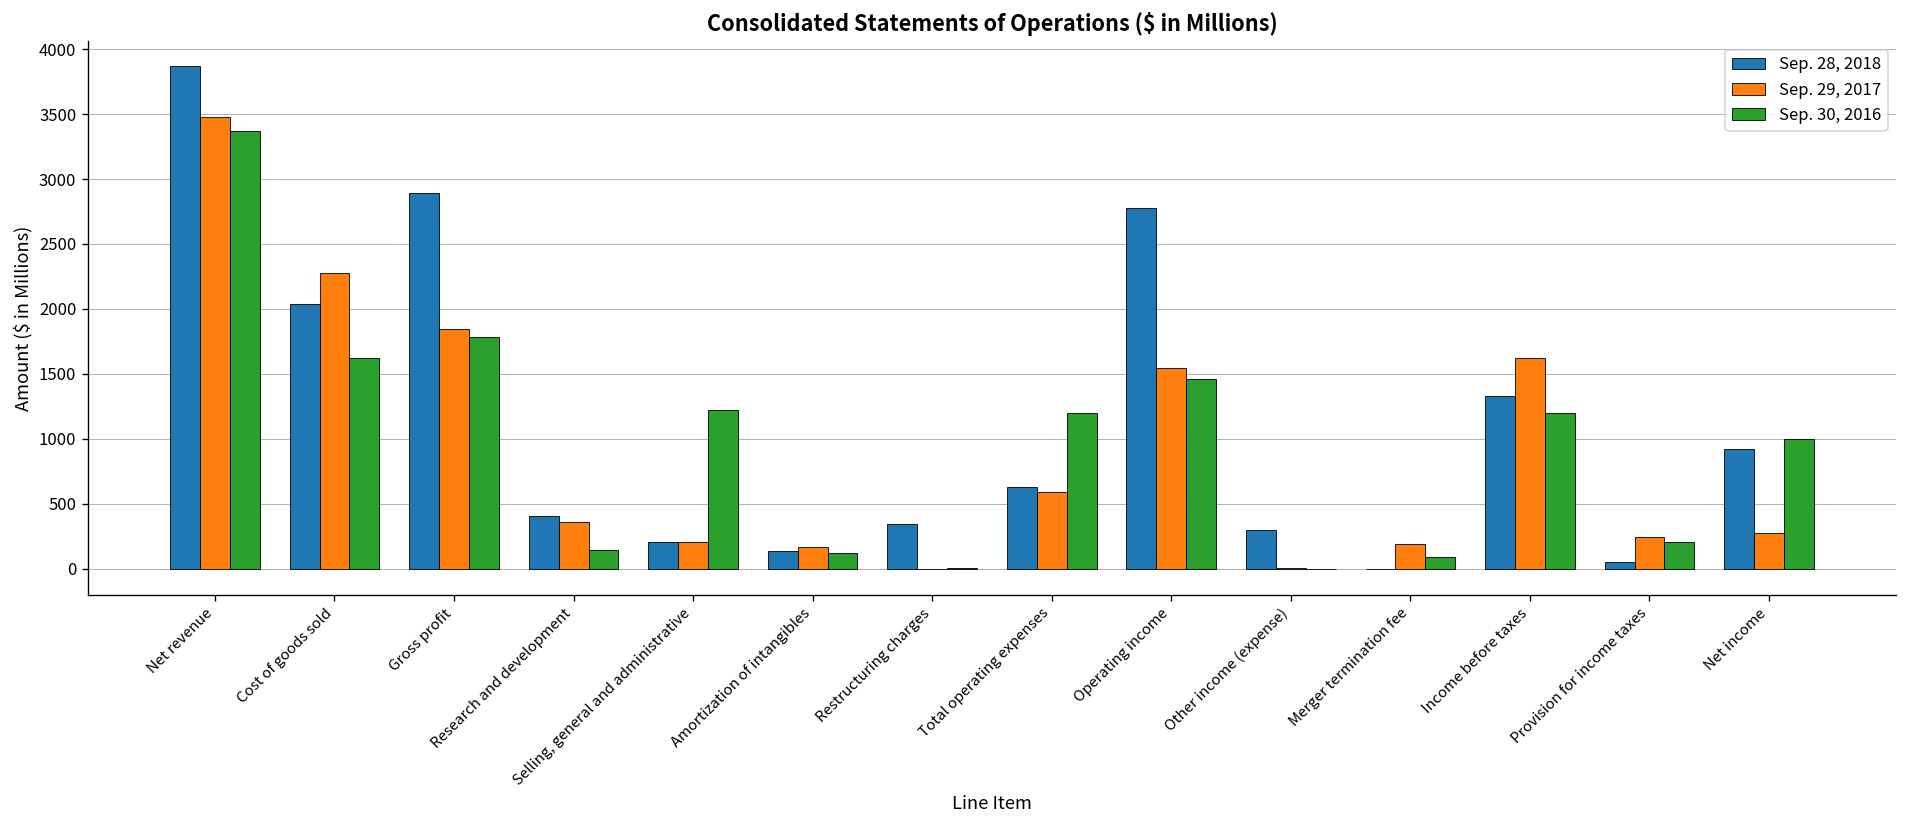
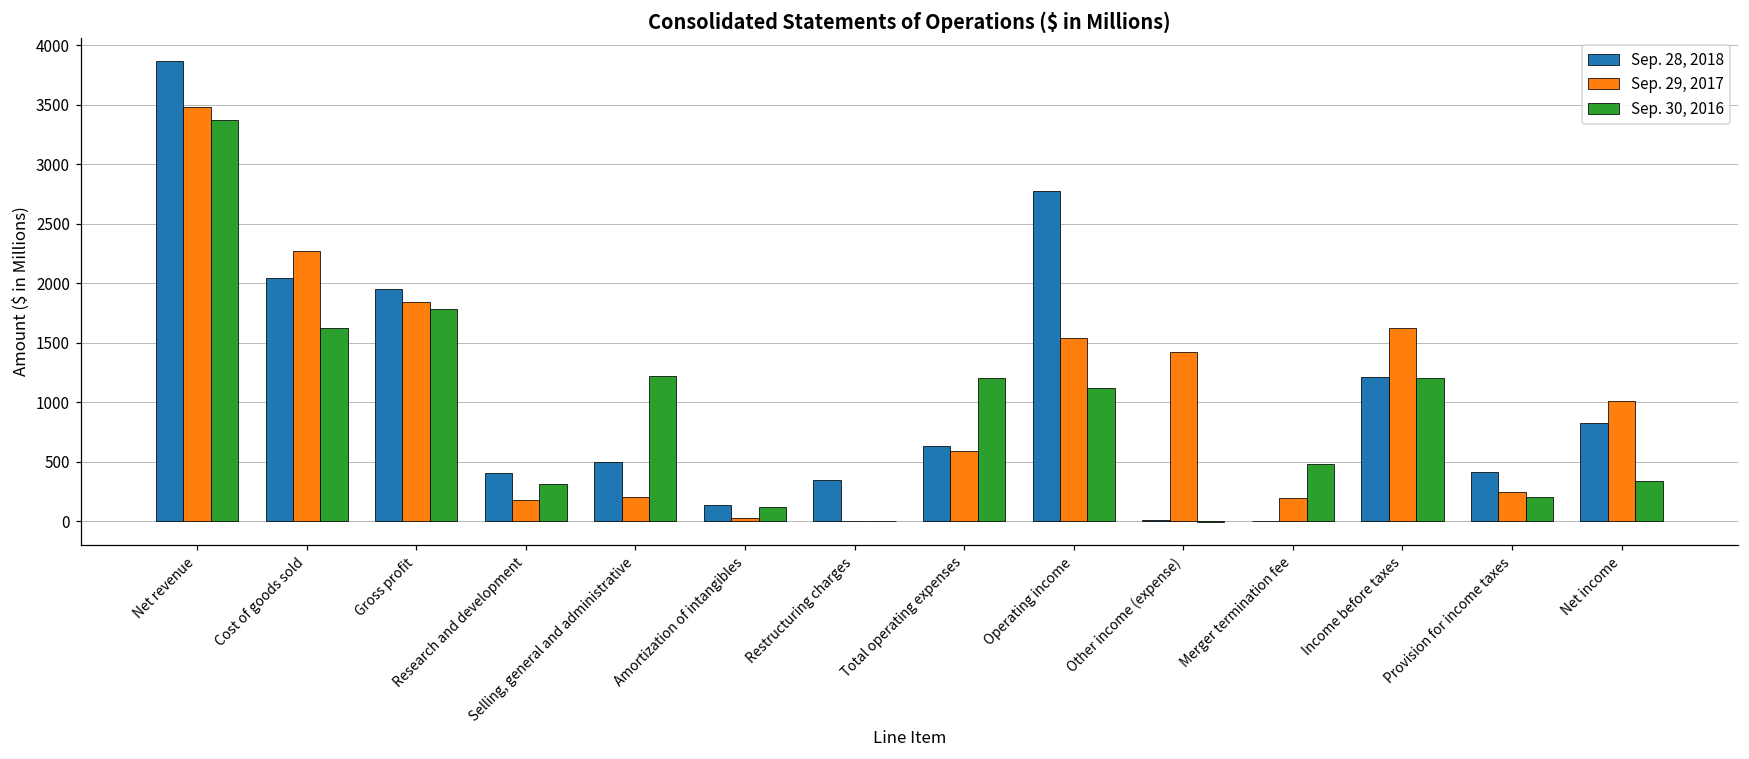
Sep. 28, 2018, Gross profit: 2900 -> 1950
Sep. 29, 2017, Research and development: 360 -> 180
Sep. 30, 2016, Research and development: 140 -> 310
Sep. 28, 2018, Selling, general and administrative: 210 -> 500
Sep. 29, 2017, Amortization of intangibles: 170 -> 30
Sep. 30, 2016, Operating income: 1460 -> 1120
Sep. 28, 2018, Other income (expense): 290 -> 10
Sep. 29, 2017, Other income (expense): 0 -> 1420
Sep. 30, 2016, Merger termination fee: 90 -> 480
Sep. 28, 2018, Income before taxes: 1330 -> 1220
Sep. 28, 2018, Provision for income taxes: 50 -> 410
Sep. 28, 2018, Net income: 920 -> 820
Sep. 29, 2017, Net income: 270 -> 1010
Sep. 30, 2016, Net income: 1000 -> 340
